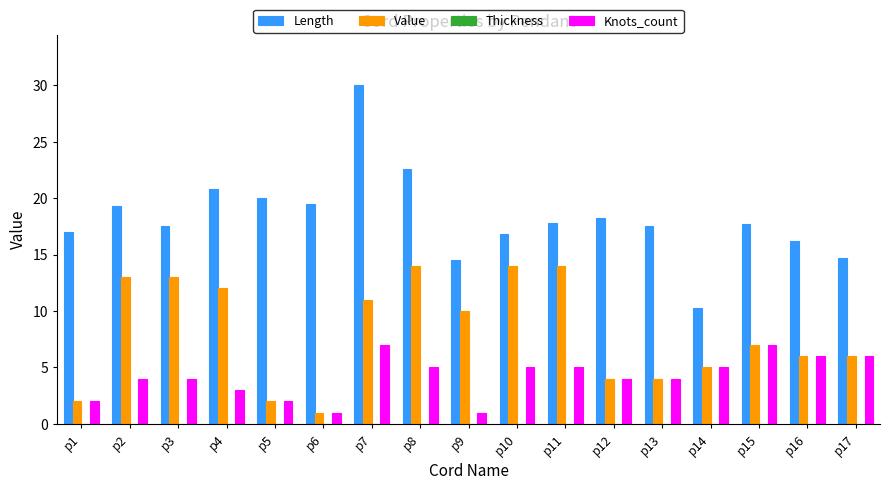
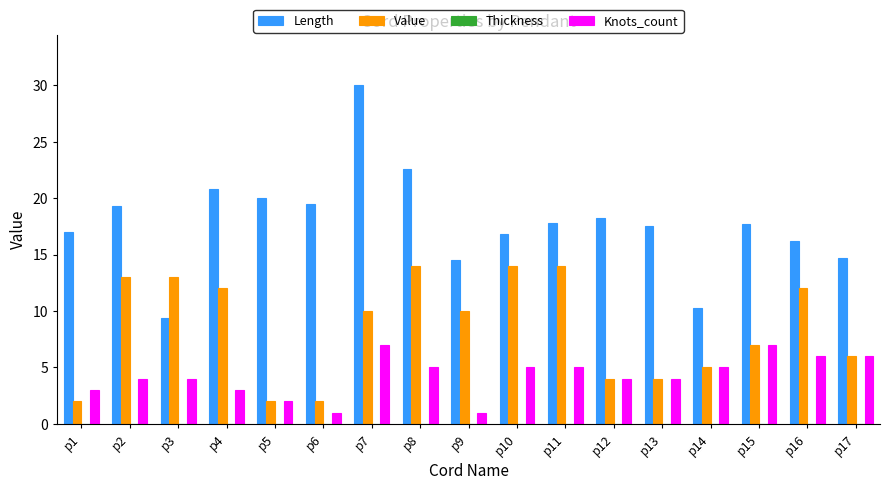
Knots_count, p1: 2 -> 3
Length, p3: 17.5 -> 9.4
Value, p6: 1 -> 2
Value, p7: 11 -> 10
Value, p16: 6 -> 12
